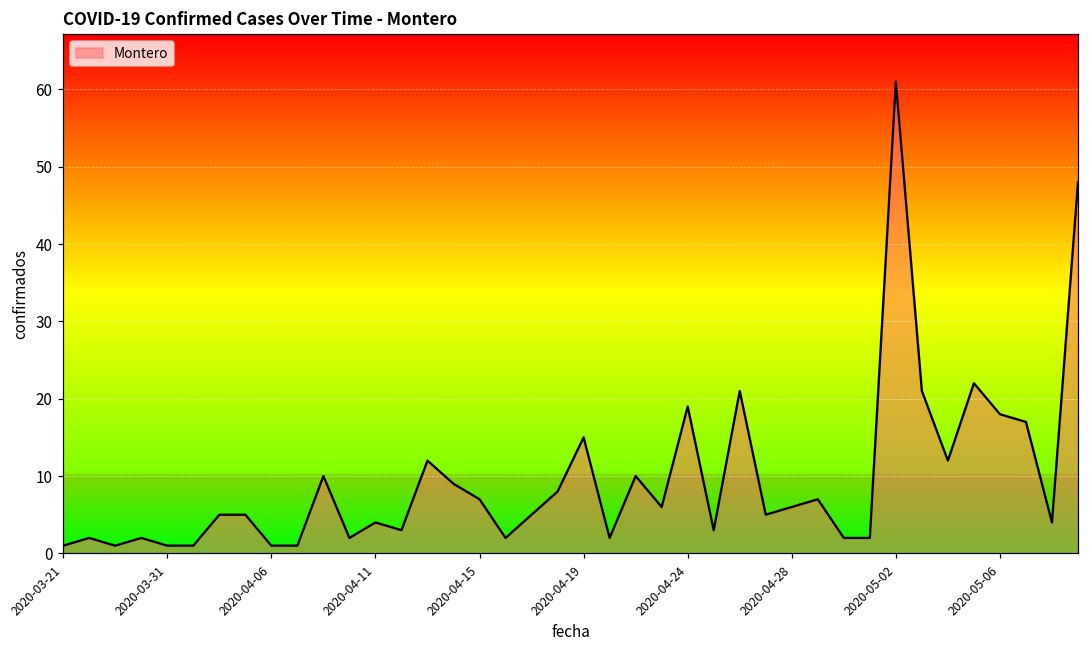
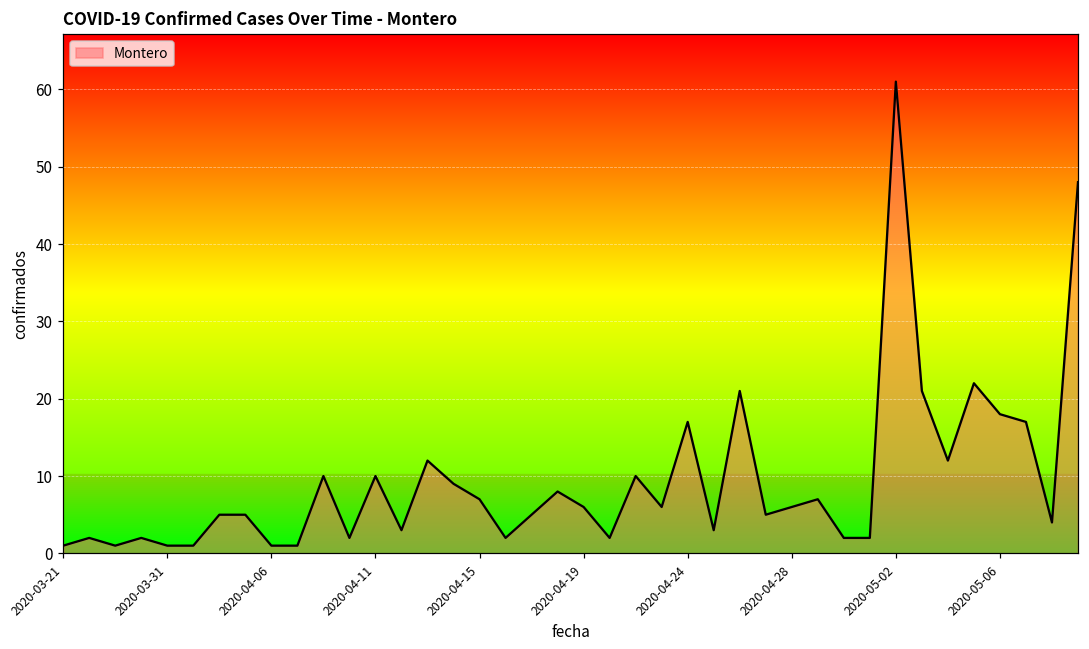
2020-04-11: 4 -> 10
2020-04-19: 15 -> 6
2020-04-24: 19 -> 17
